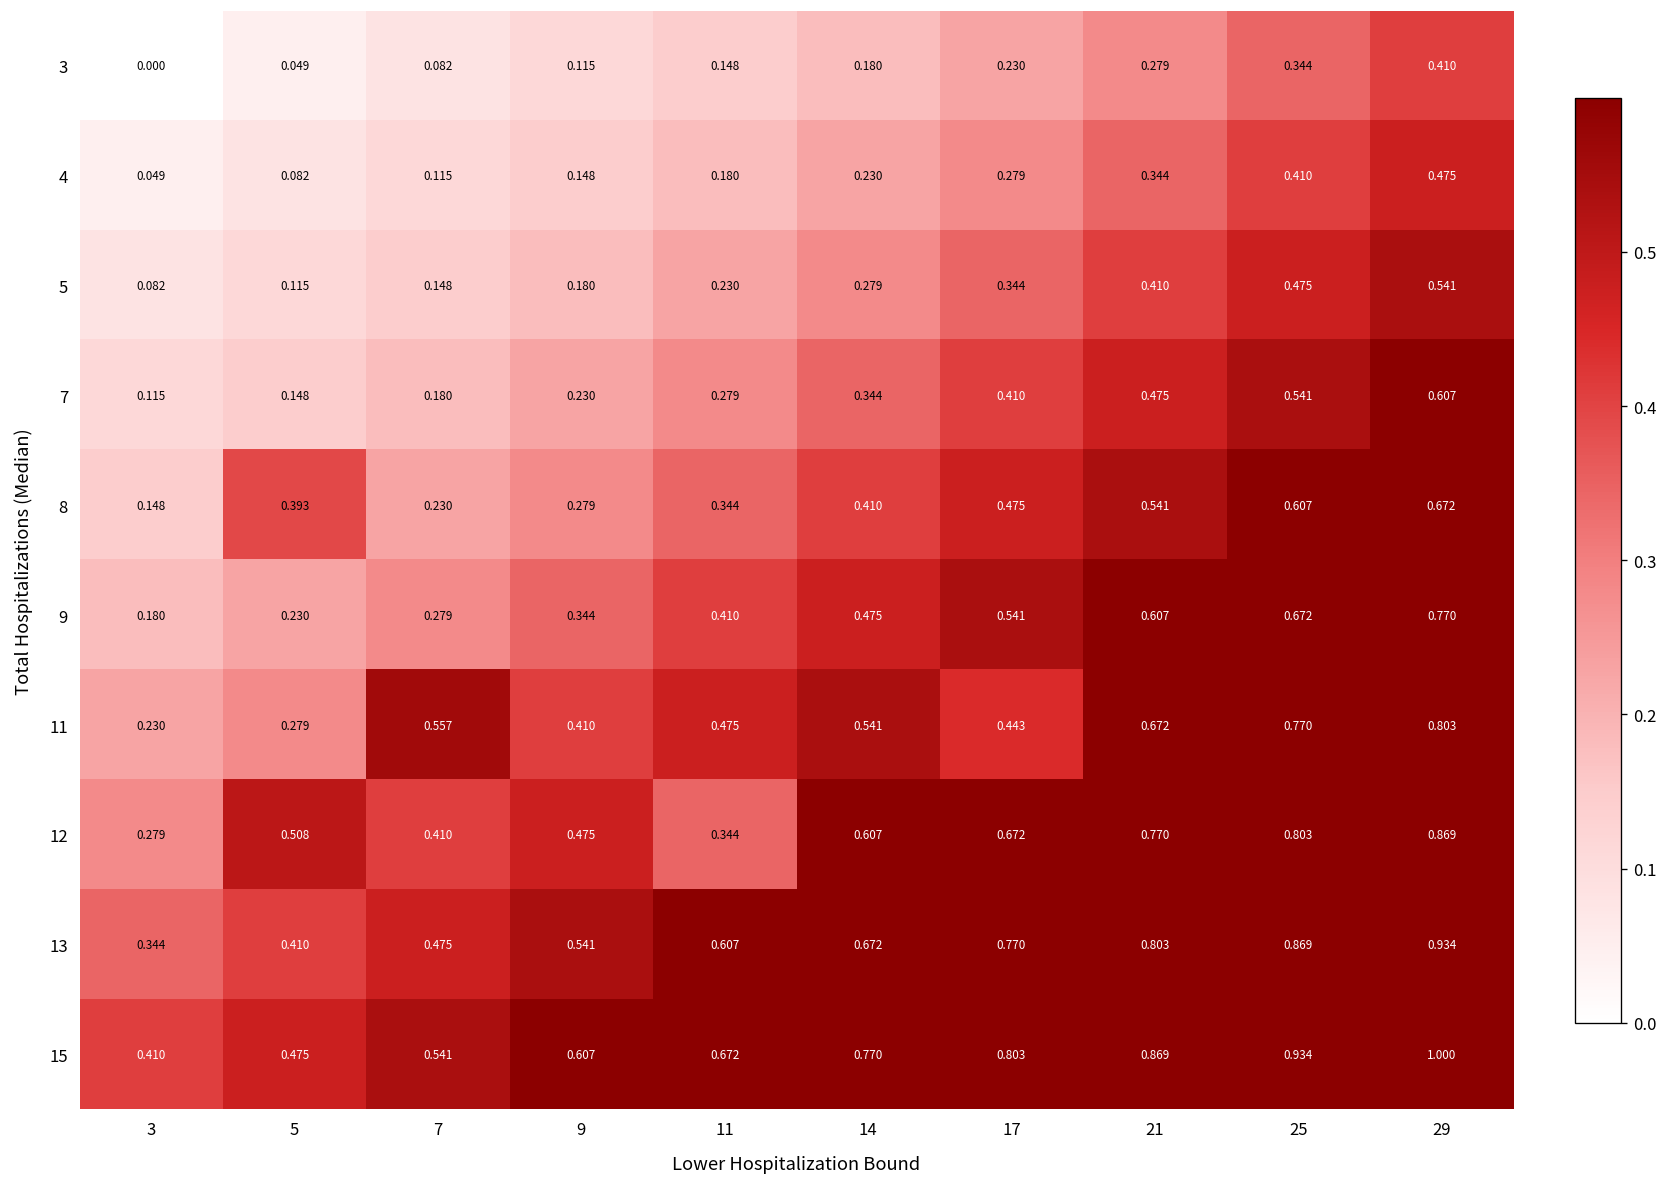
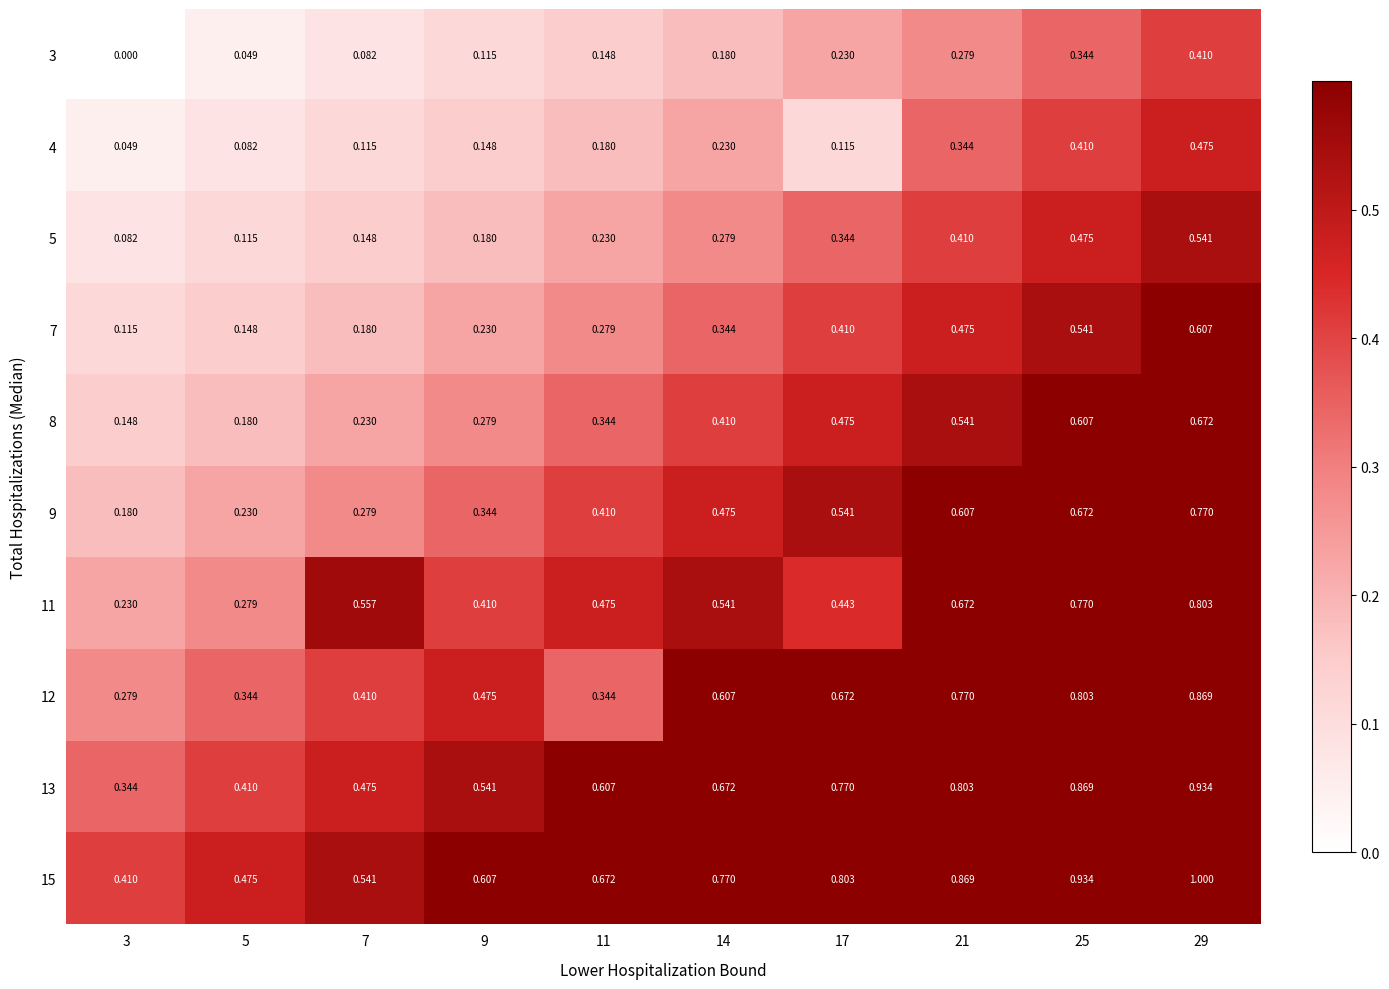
4, 17: 0.279 -> 0.115
8, 5: 0.393 -> 0.180
12, 5: 0.508 -> 0.344
